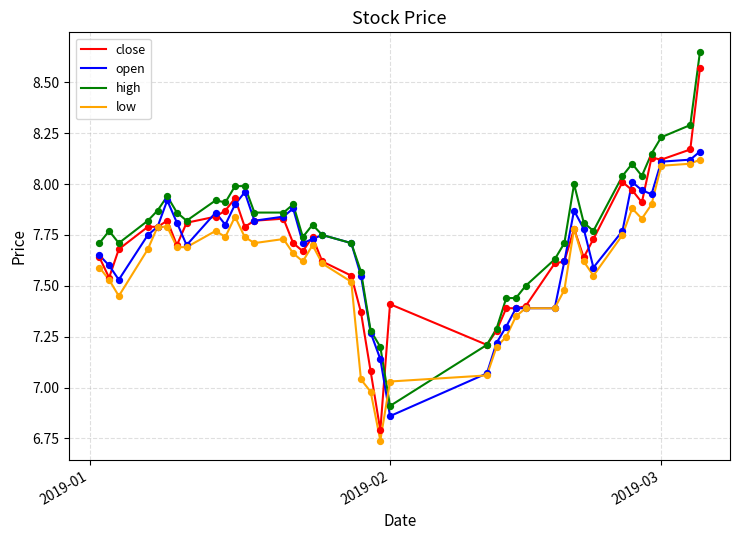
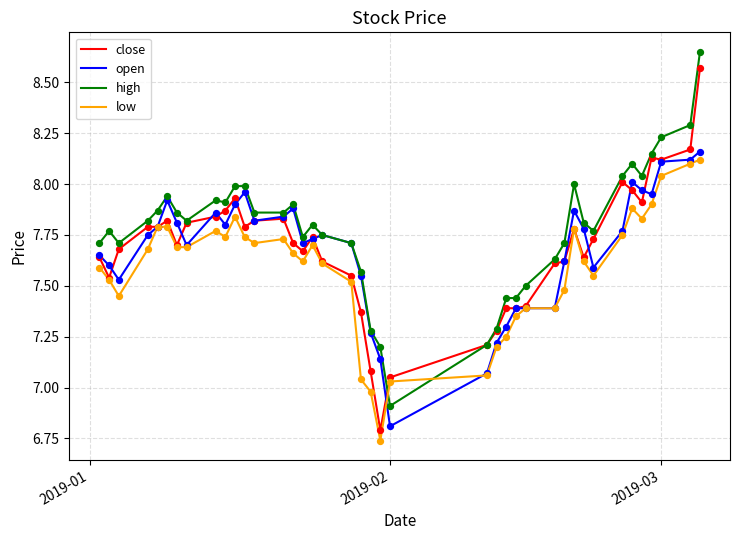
close, 2019-02: 7.41 -> 7.05
open, 2019-02: 6.86 -> 6.81
low, 2019-03: 8.09 -> 8.04
